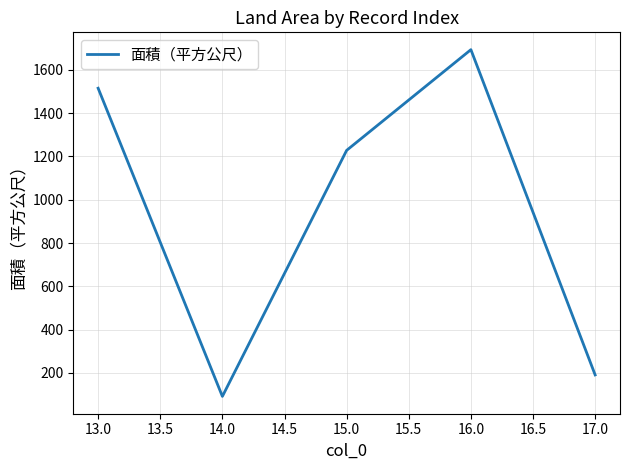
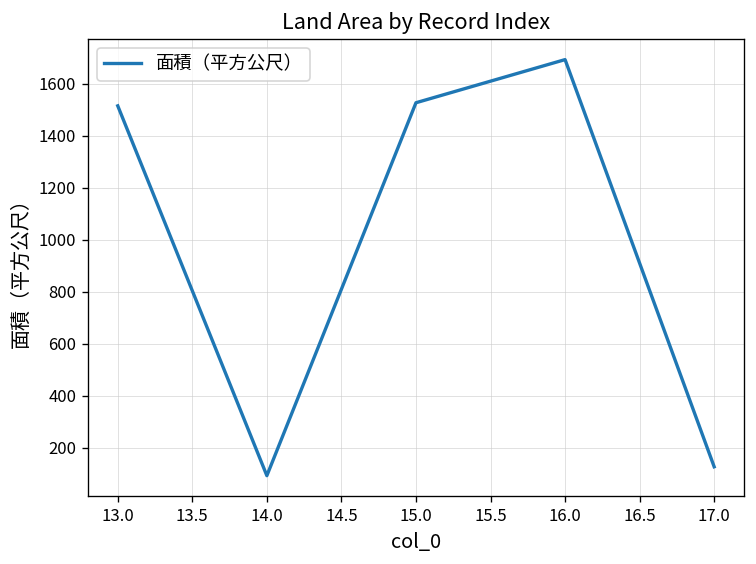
15.0: 1230 -> 1530
17.0: 190 -> 130
